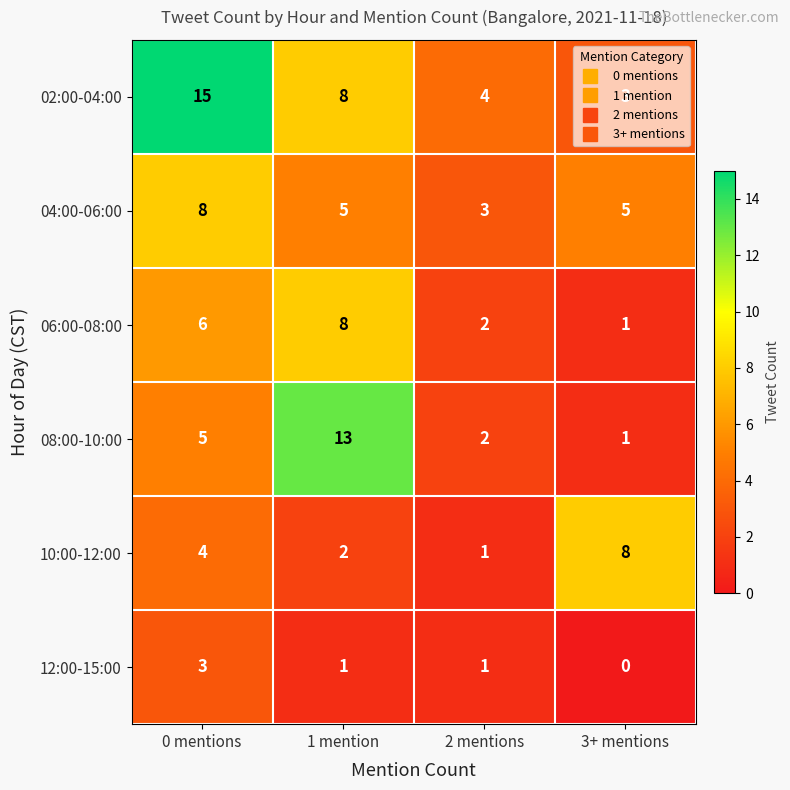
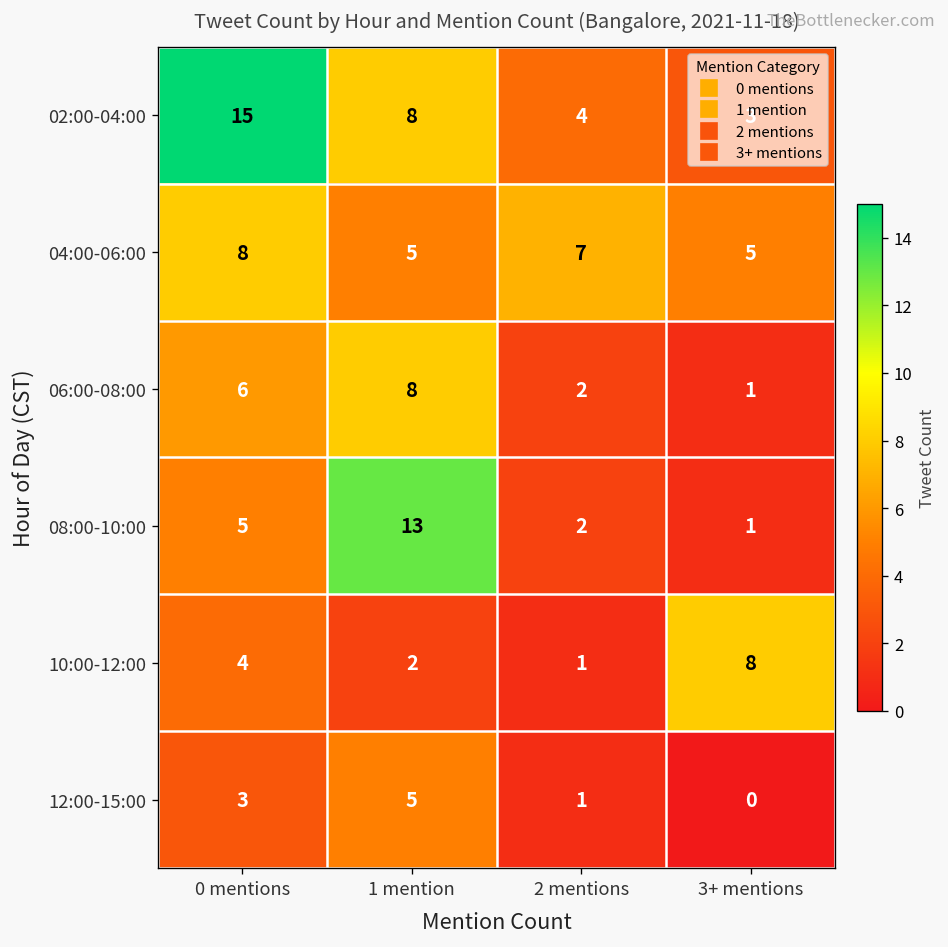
04:00-06:00, 2 mentions: 3 -> 7
12:00-15:00, 1 mention: 1 -> 5
